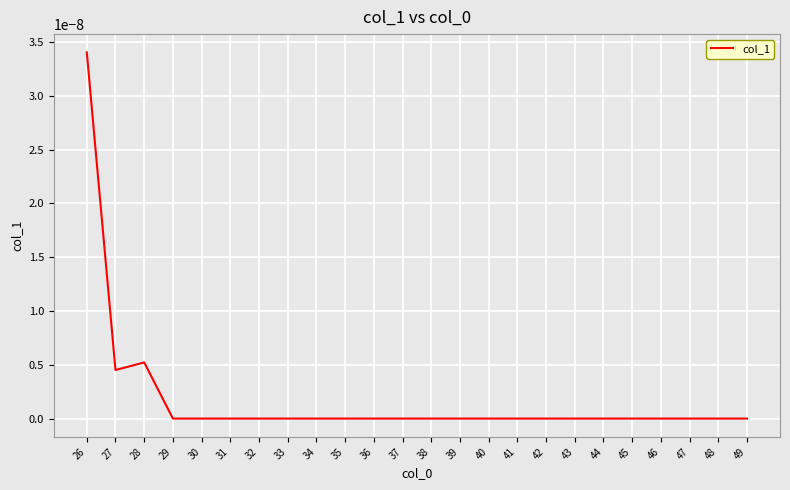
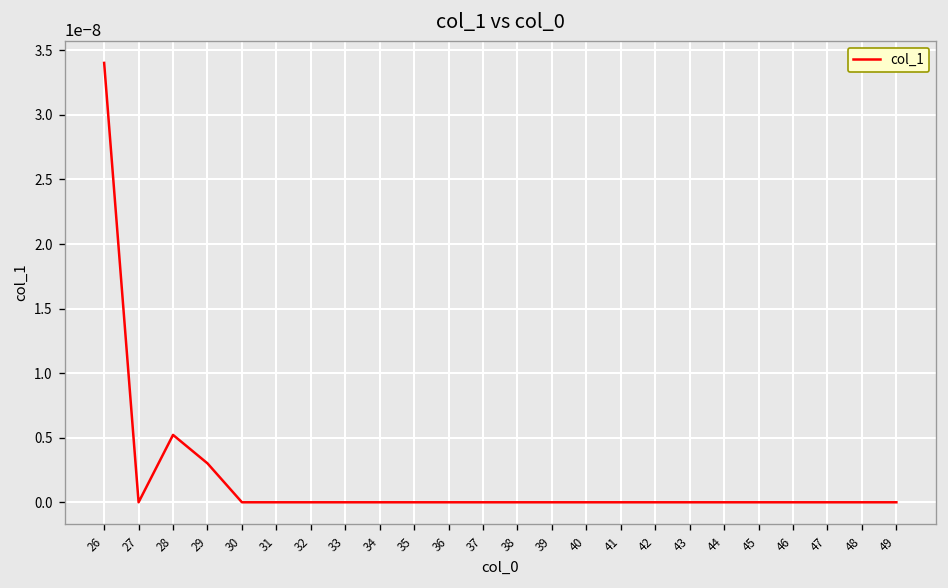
27: 0.000000005 -> 0.000000000
29: 0.000000000 -> 0.000000003
